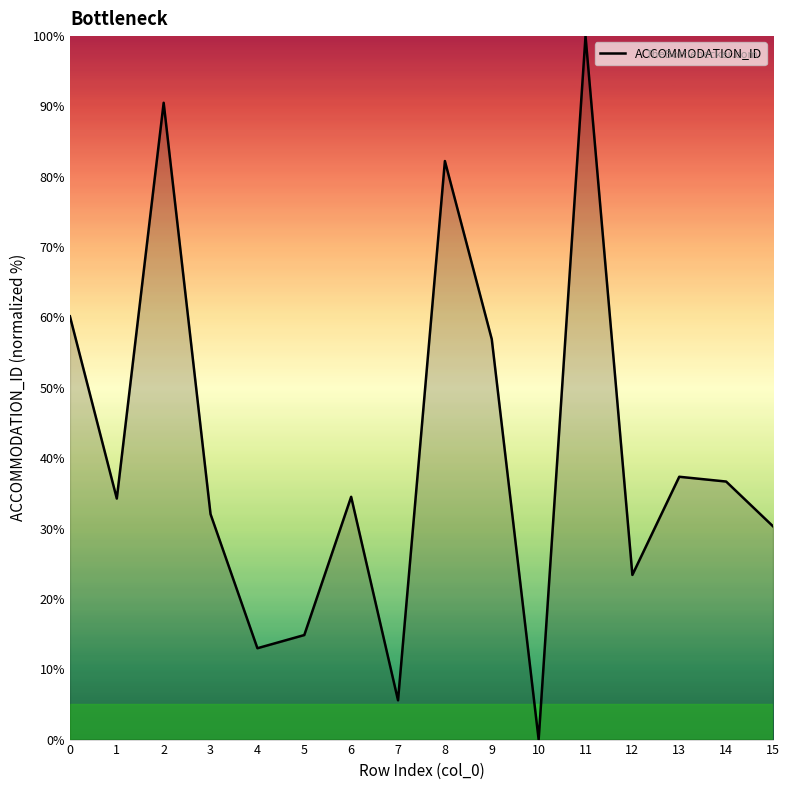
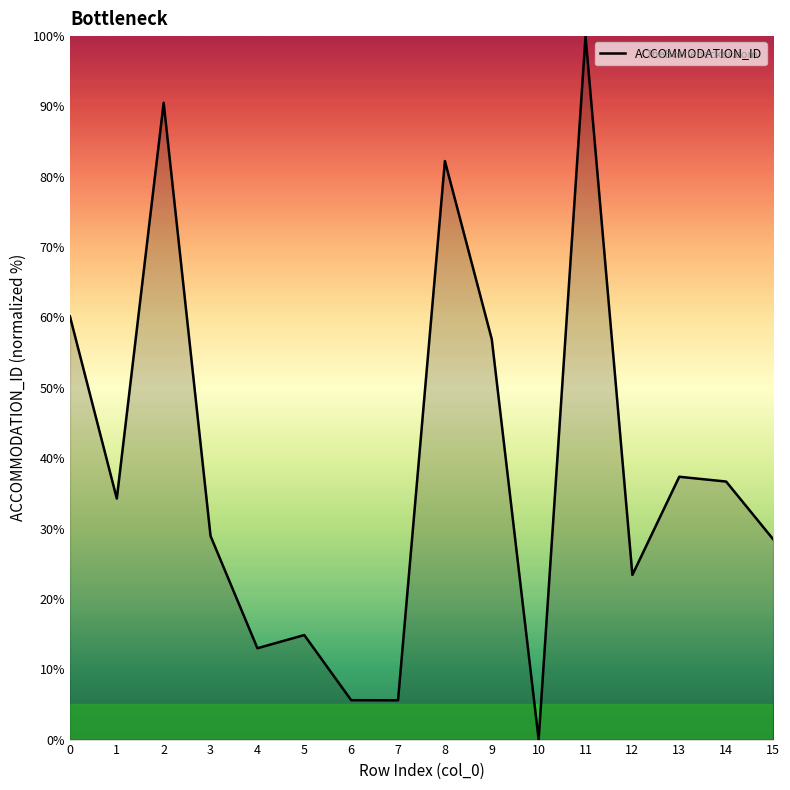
3: 32% -> 29%
6: 35% -> 6%
15: 30% -> 29%
